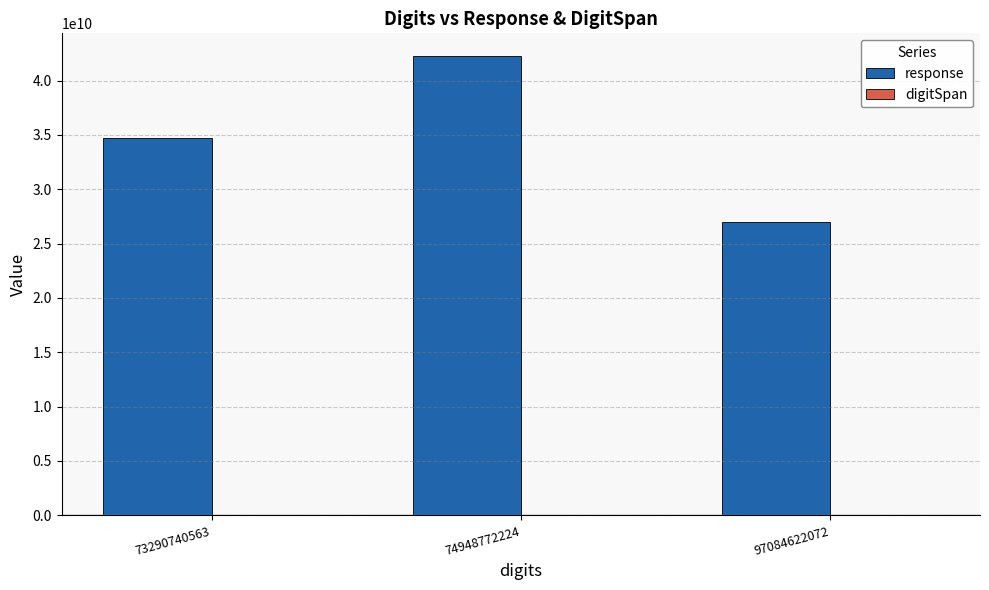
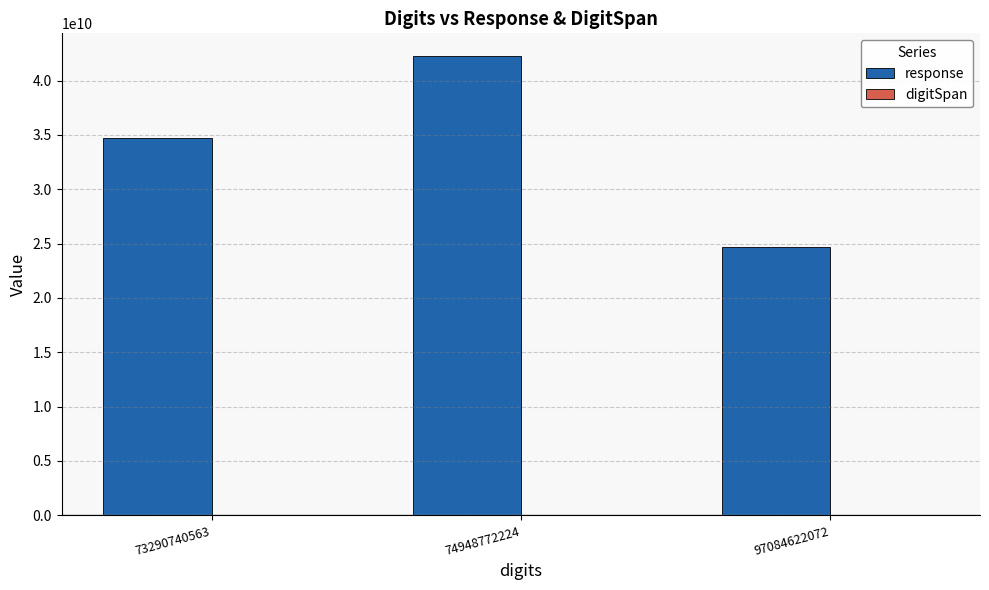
response, 97084622072: 27000000000 -> 24700000000
